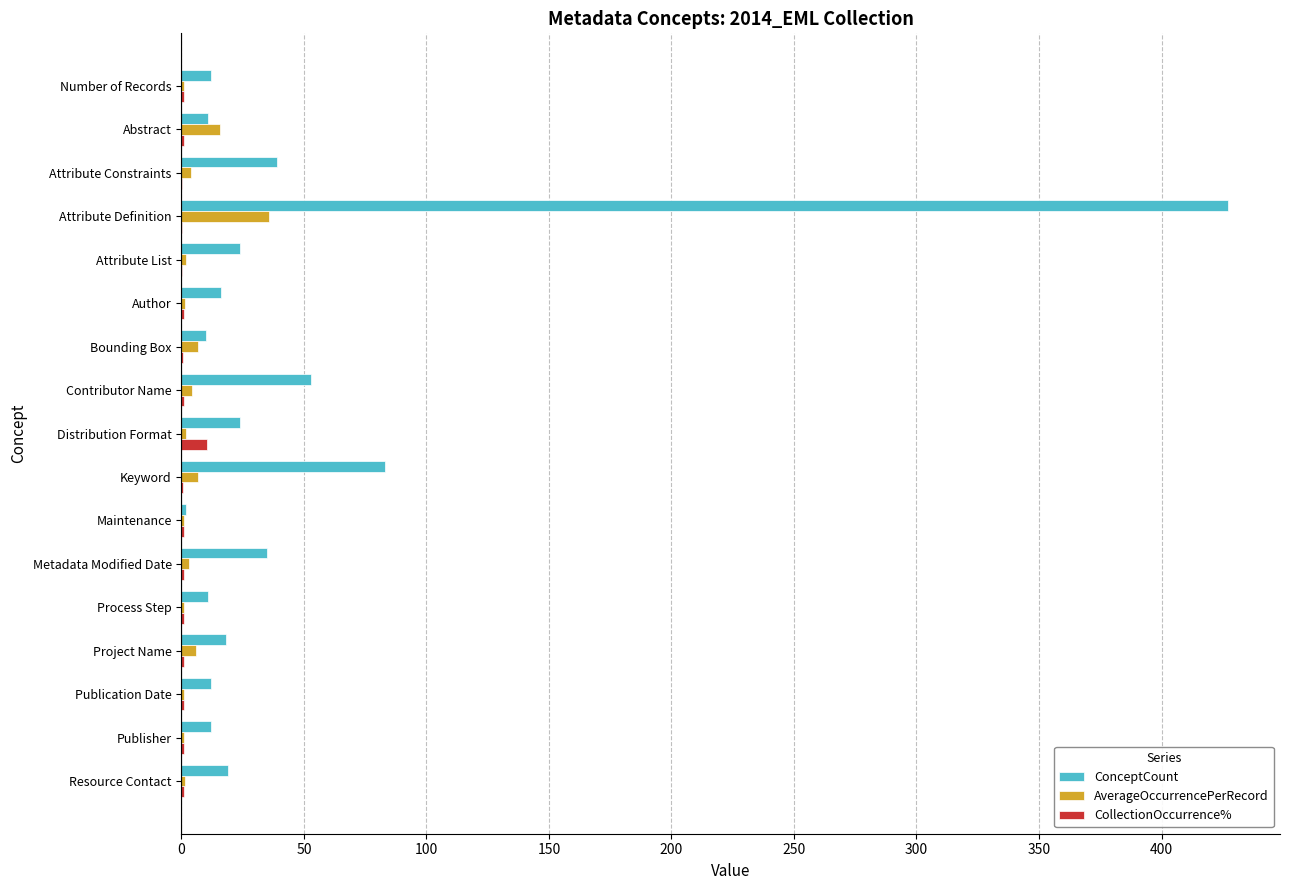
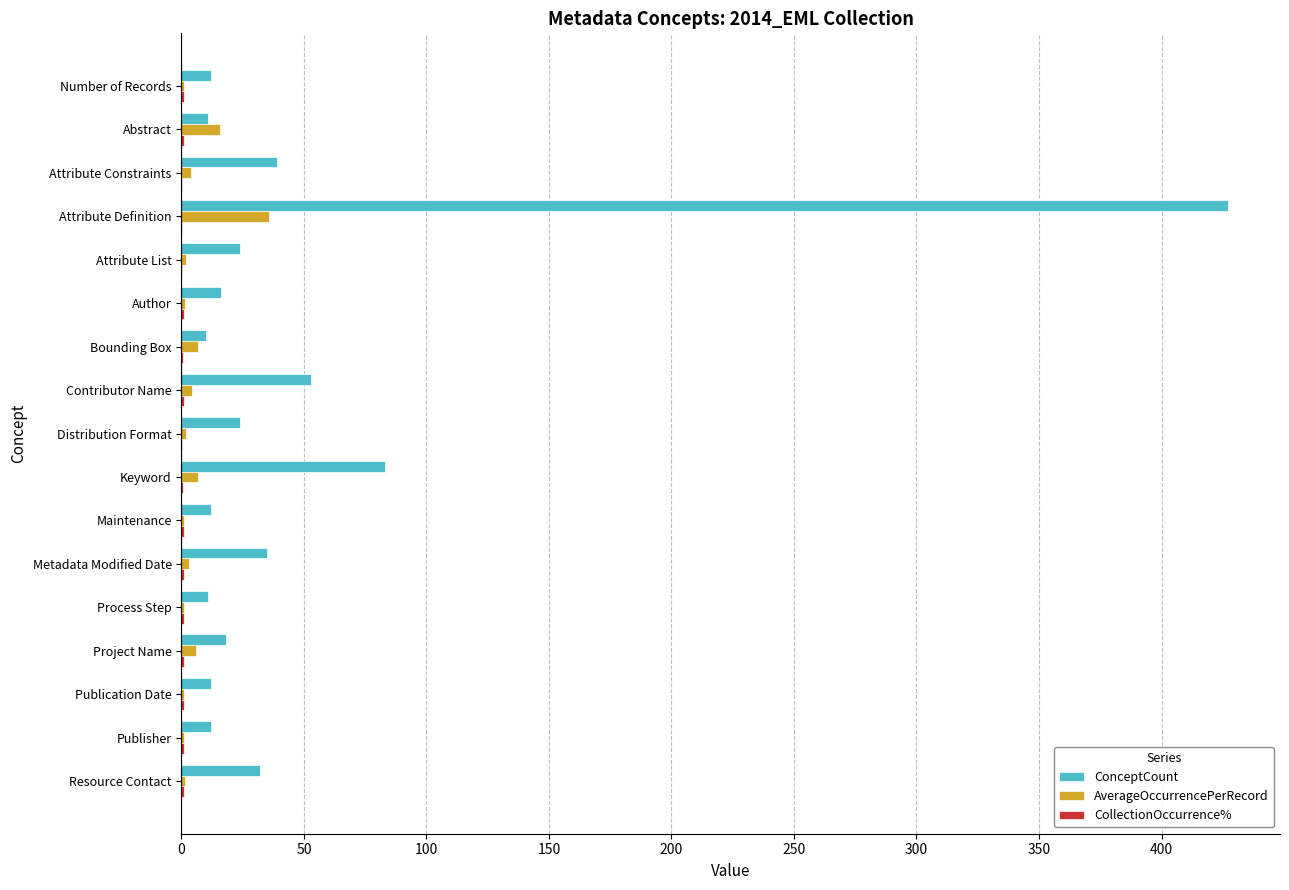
CollectionOccurrence%, Distribution Format: 11 -> 0
ConceptCount, Maintenance: 2 -> 12
ConceptCount, Resource Contact: 19 -> 32
